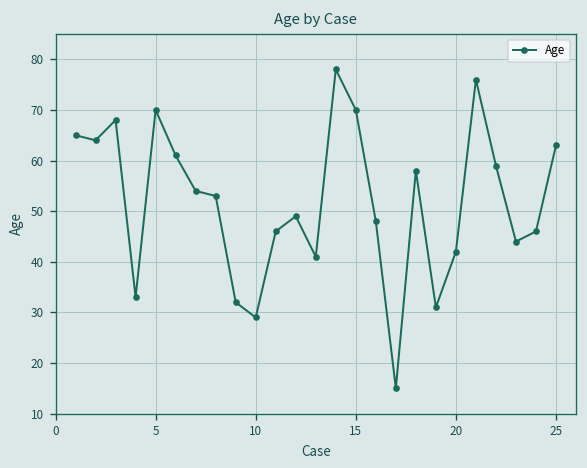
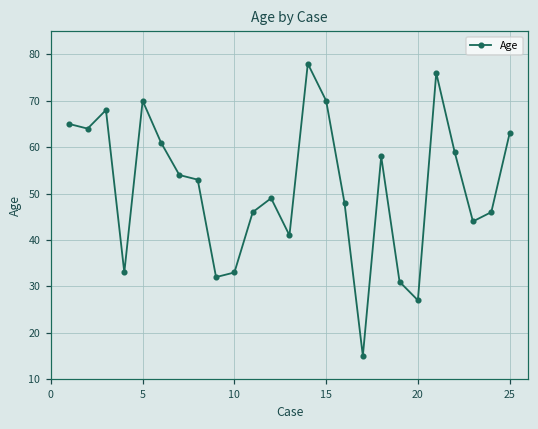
10: 29 -> 33
20: 42 -> 27
